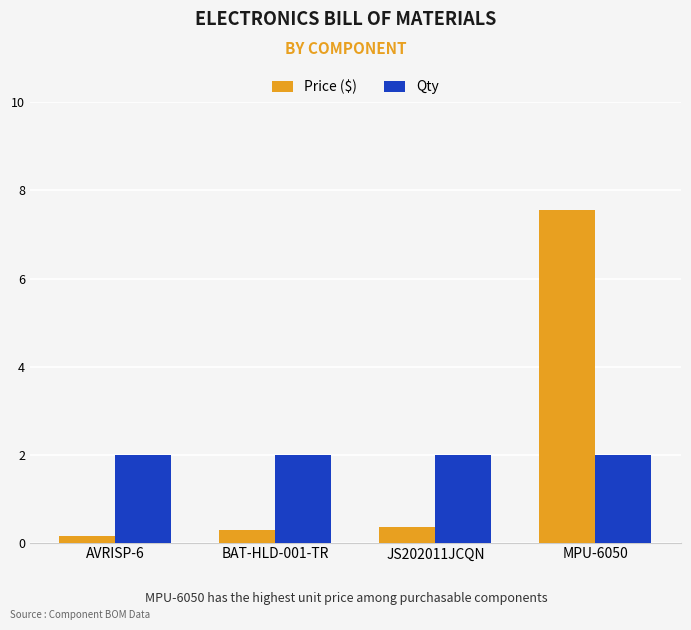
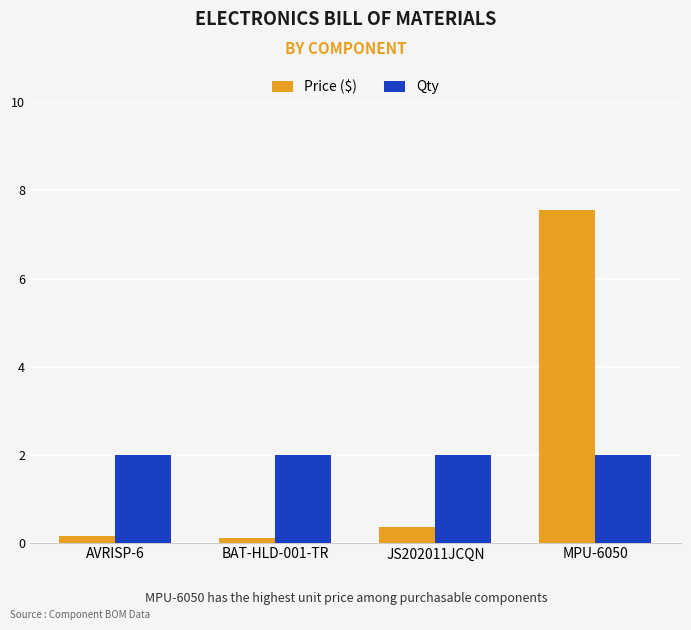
Price ($), BAT-HLD-001-TR: 0.3 -> 0.1
